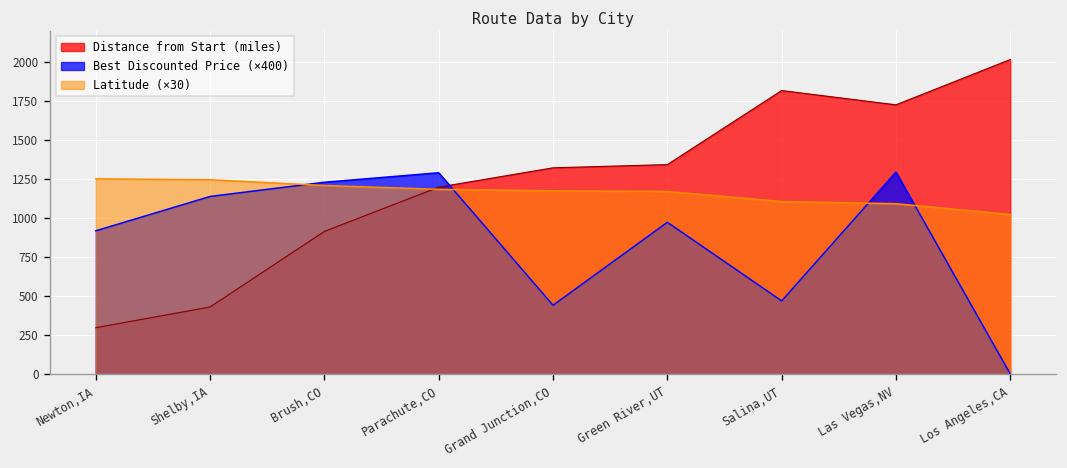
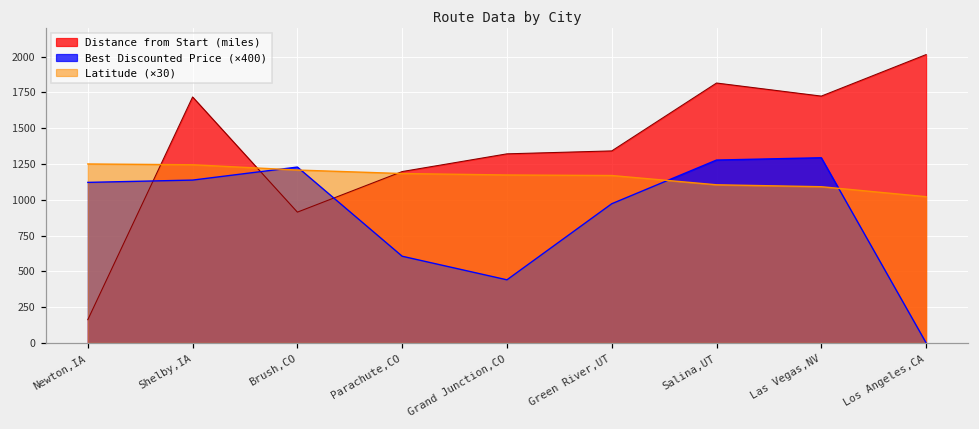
Distance from Start (miles), Newton,IA: 300 -> 160
Best Discounted Price (×400), Newton,IA: 920 -> 1120
Distance from Start (miles), Shelby,IA: 430 -> 1720
Best Discounted Price (×400), Parachute,CO: 1290 -> 610
Best Discounted Price (×400), Salina,UT: 470 -> 1280
